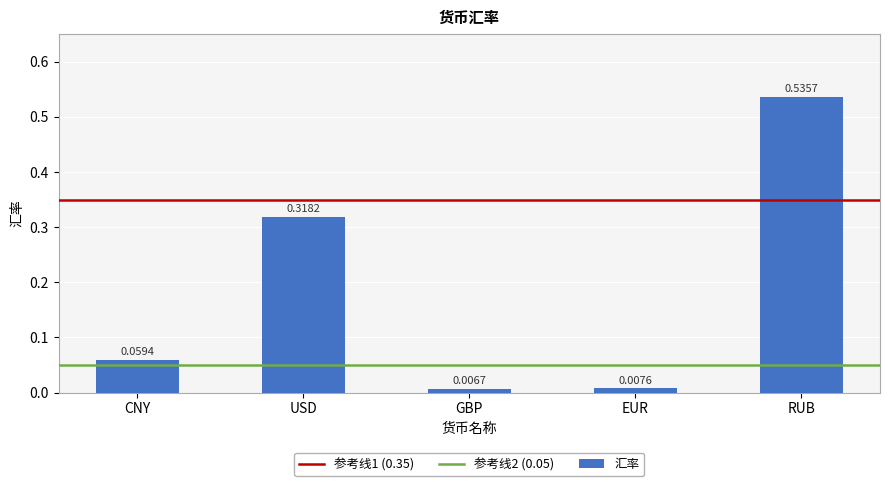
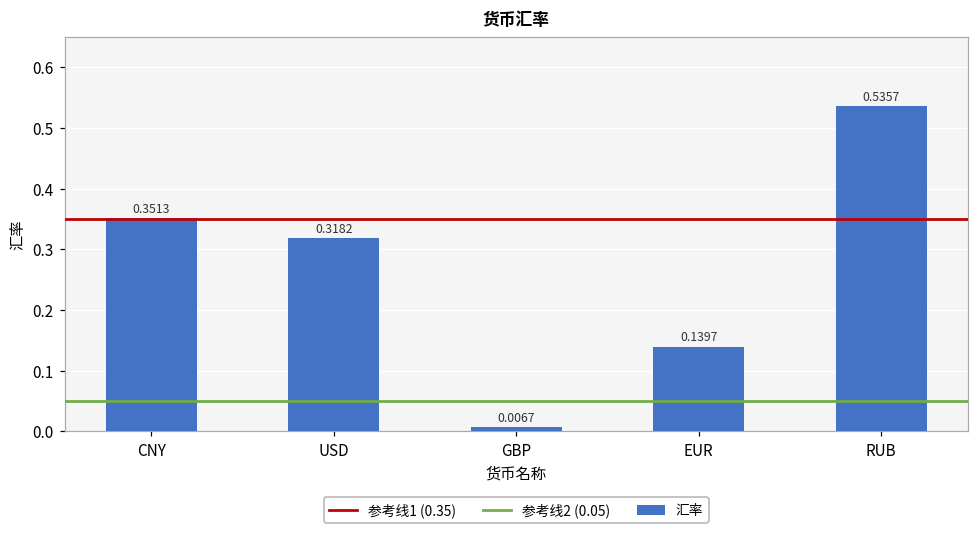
CNY: 0.0594 -> 0.3513
EUR: 0.0076 -> 0.1397
